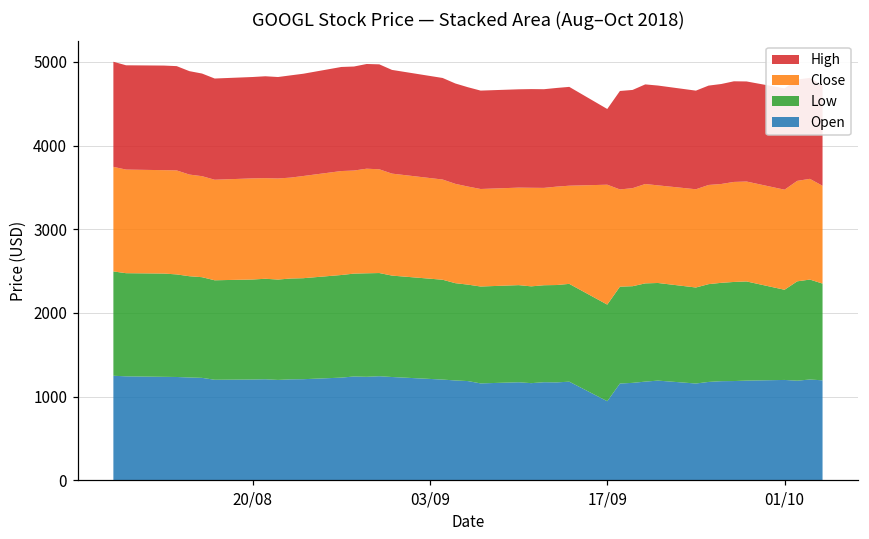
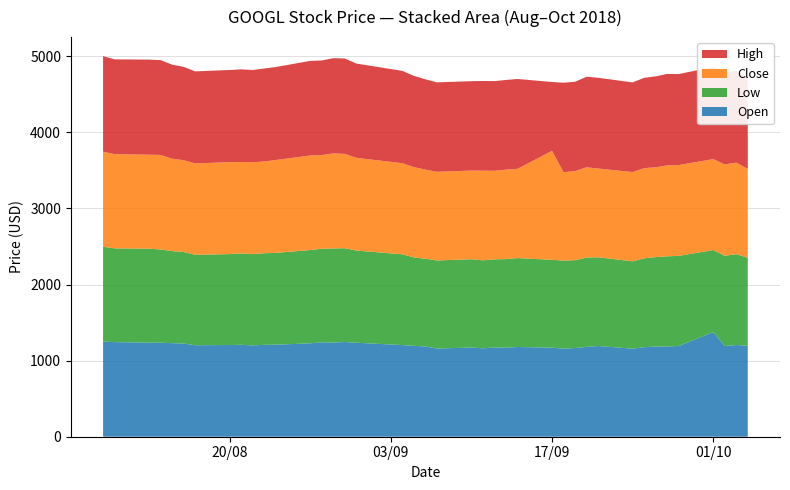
Open, 17/09: 900 -> 1200
Open, 01/10: 1200 -> 1400
